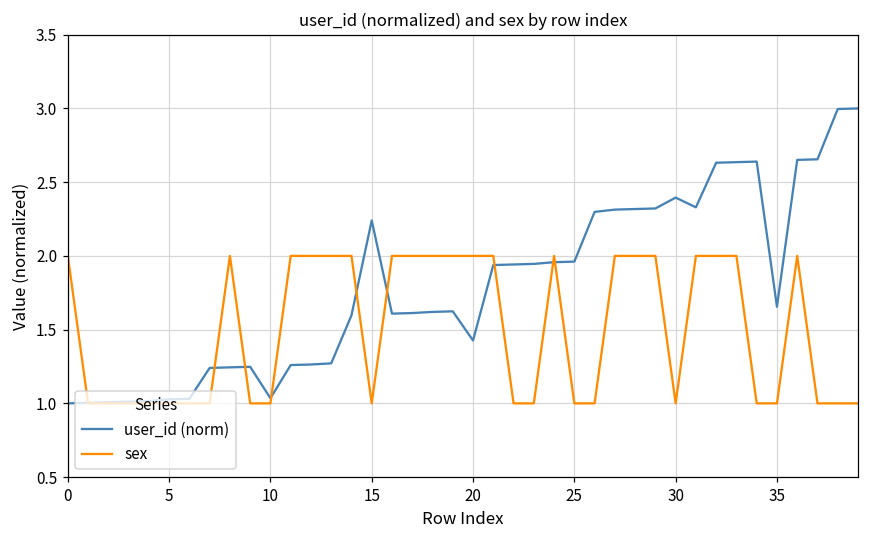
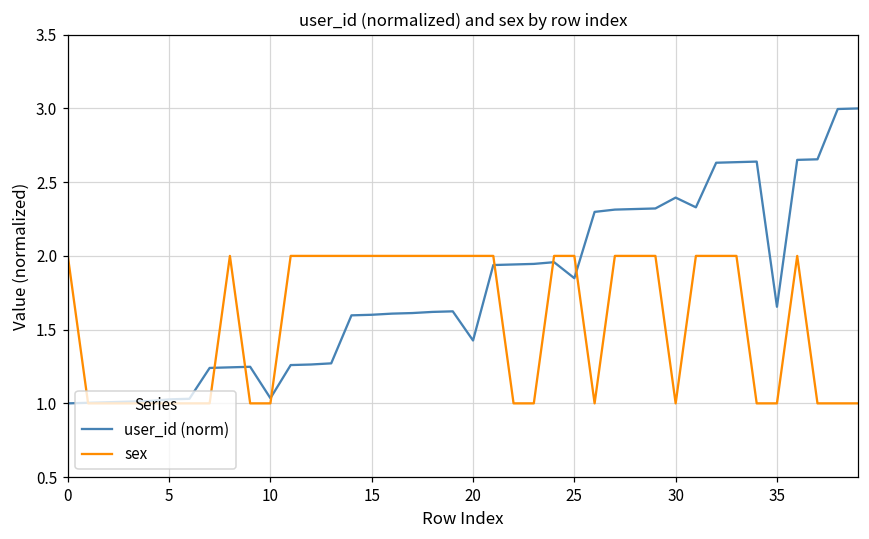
user_id (norm), 15: 2.24 -> 1.60
sex, 15: 1 -> 2
user_id (norm), 25: 1.96 -> 1.85
sex, 25: 1 -> 2
